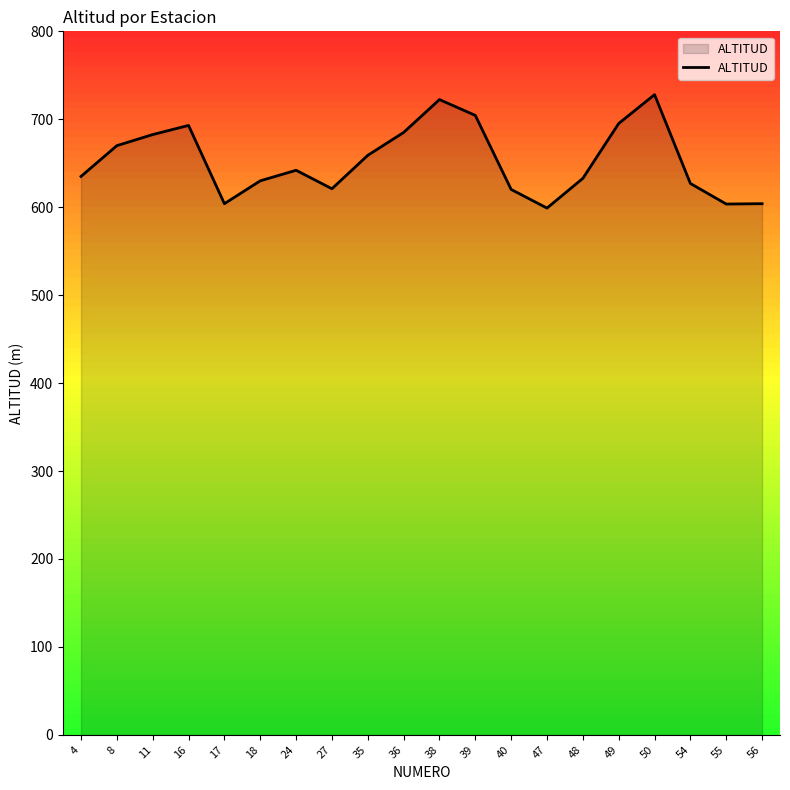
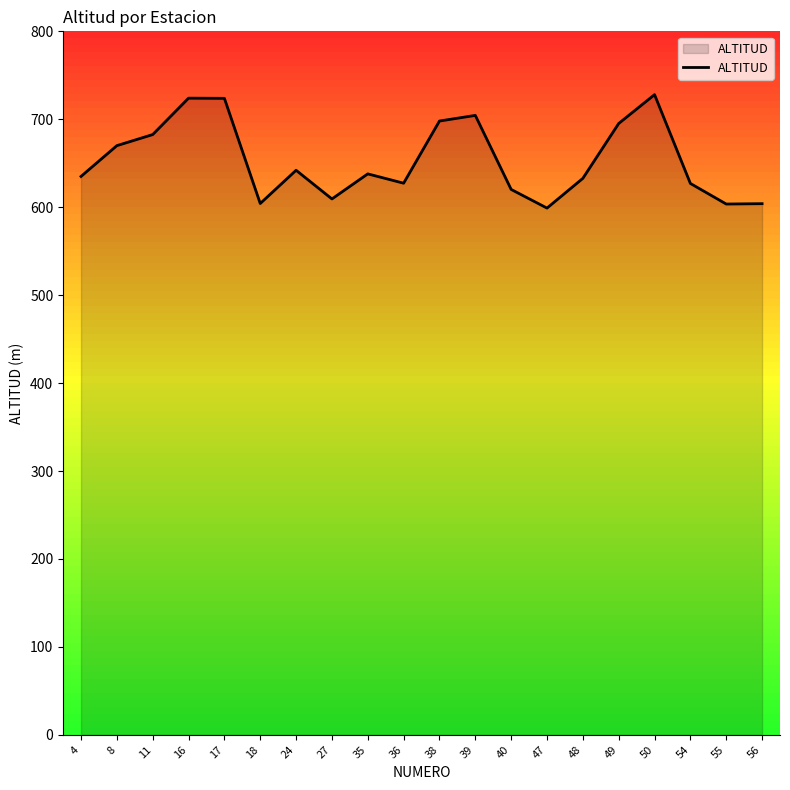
16: 690 -> 720
17: 600 -> 720
18: 630 -> 600
27: 620 -> 610
35: 660 -> 640
36: 690 -> 630
38: 720 -> 700
